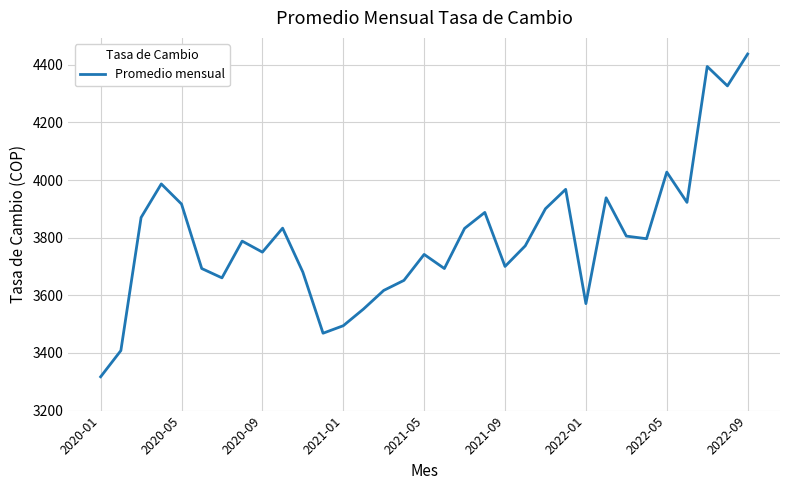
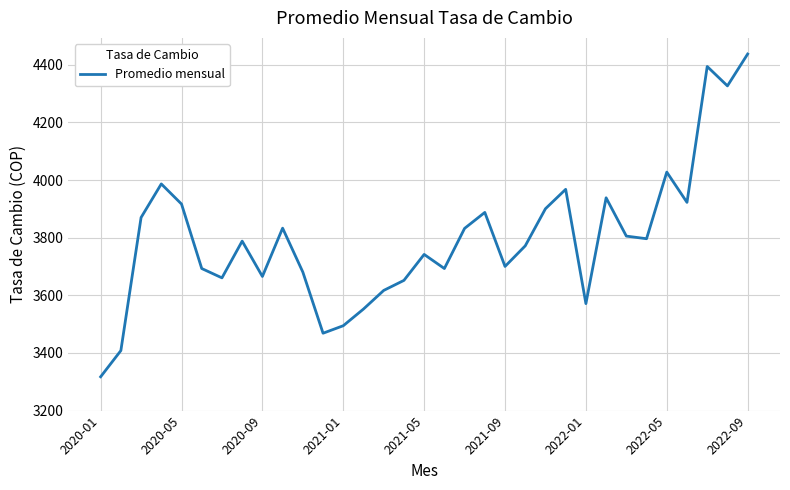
2020-09: 3750 -> 3670
